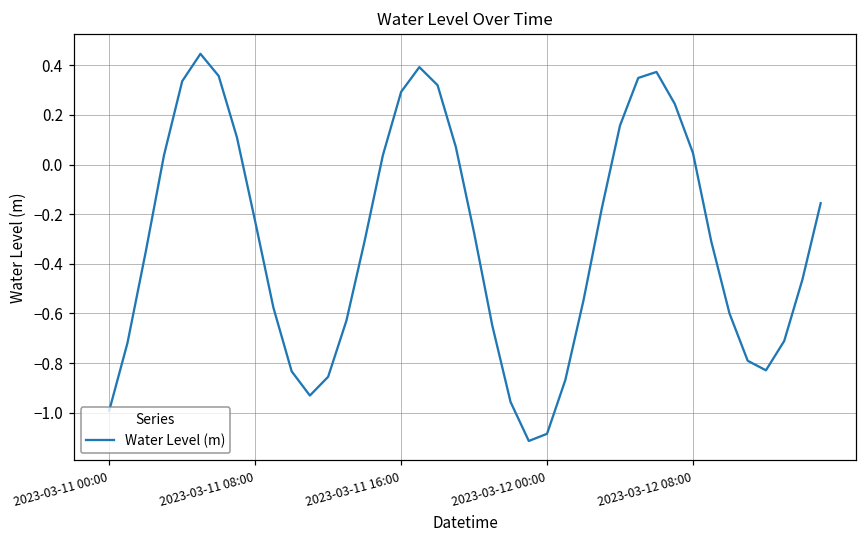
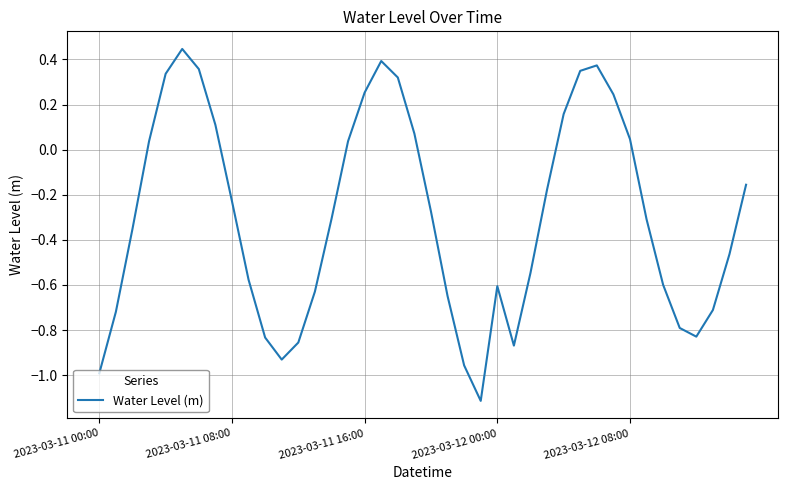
2023-03-11 16:00: 0.29 -> 0.25
2023-03-12 00:00: -1.08 -> -0.61
